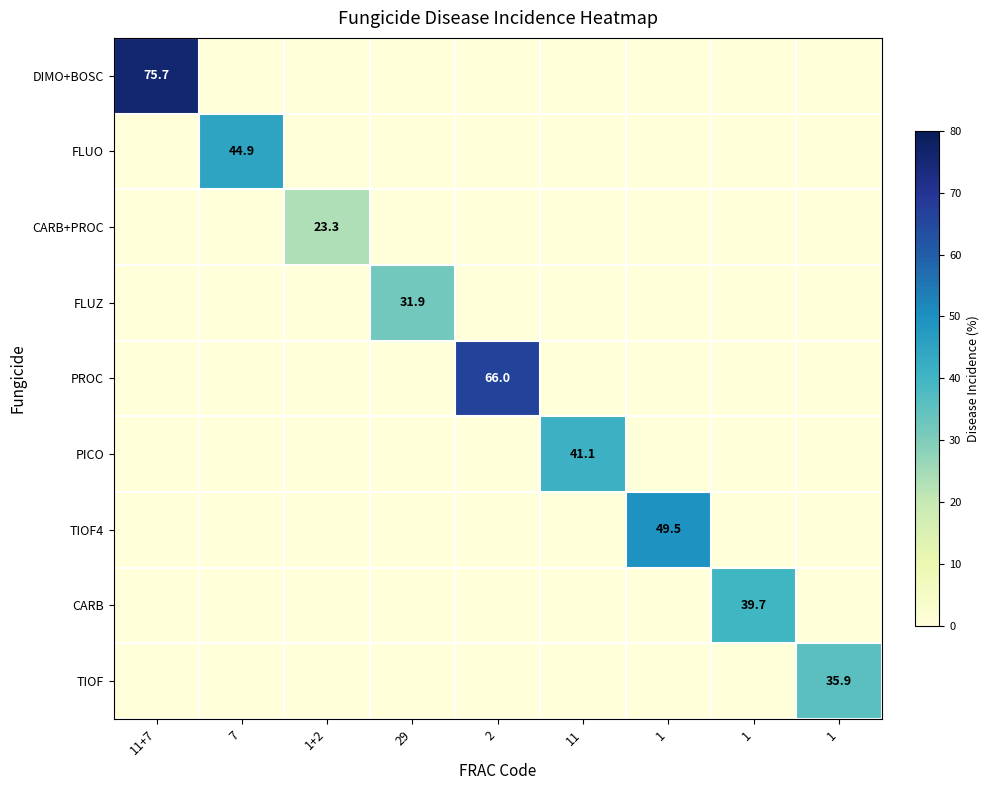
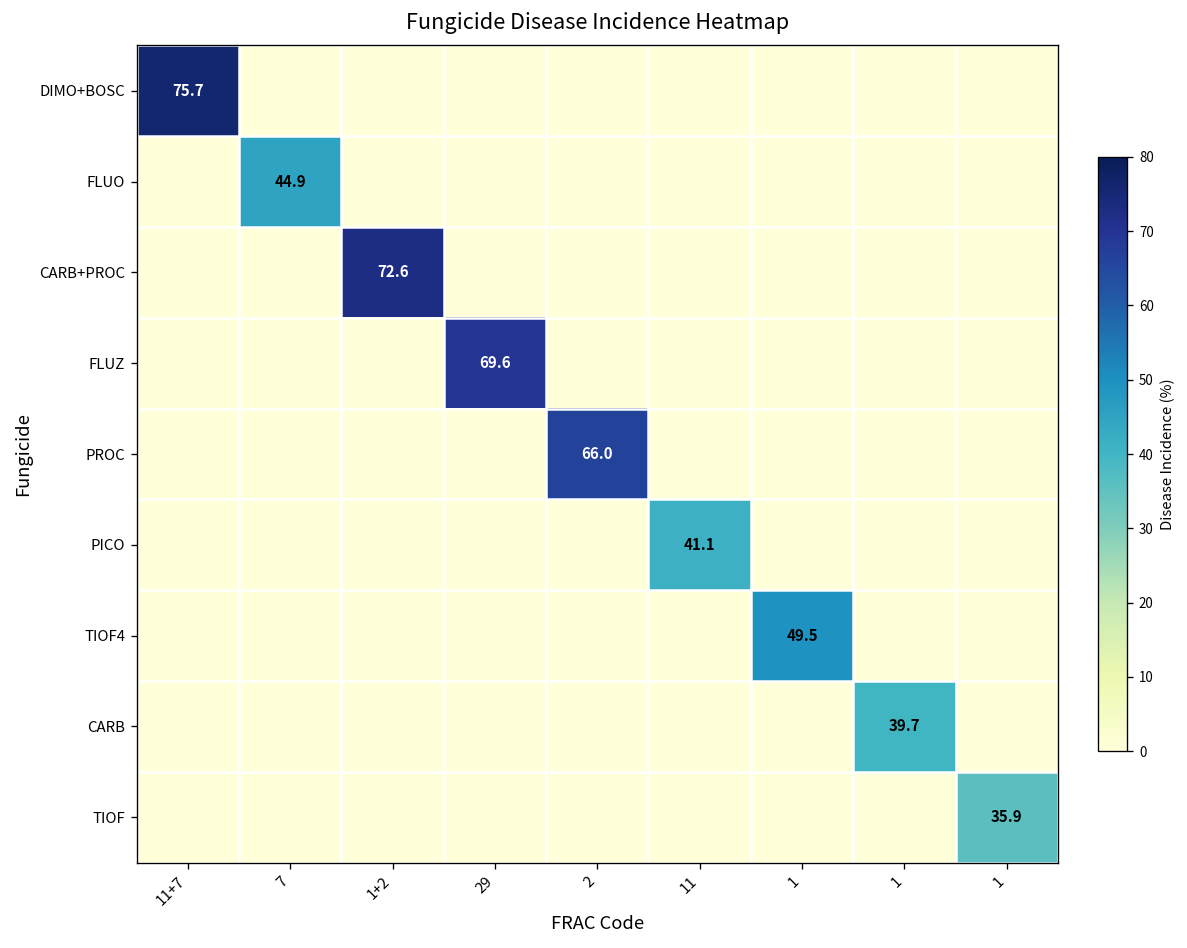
CARB+PROC, 1+2: 23.3 -> 72.6
FLUZ, 29: 31.9 -> 69.6
